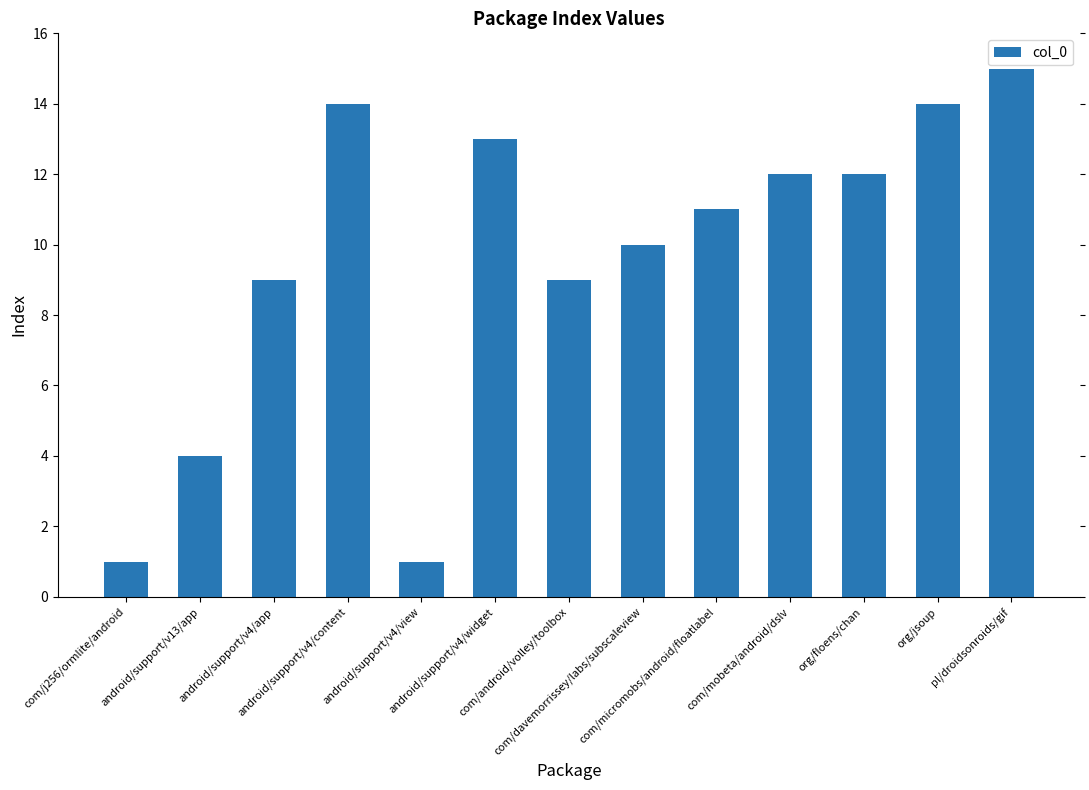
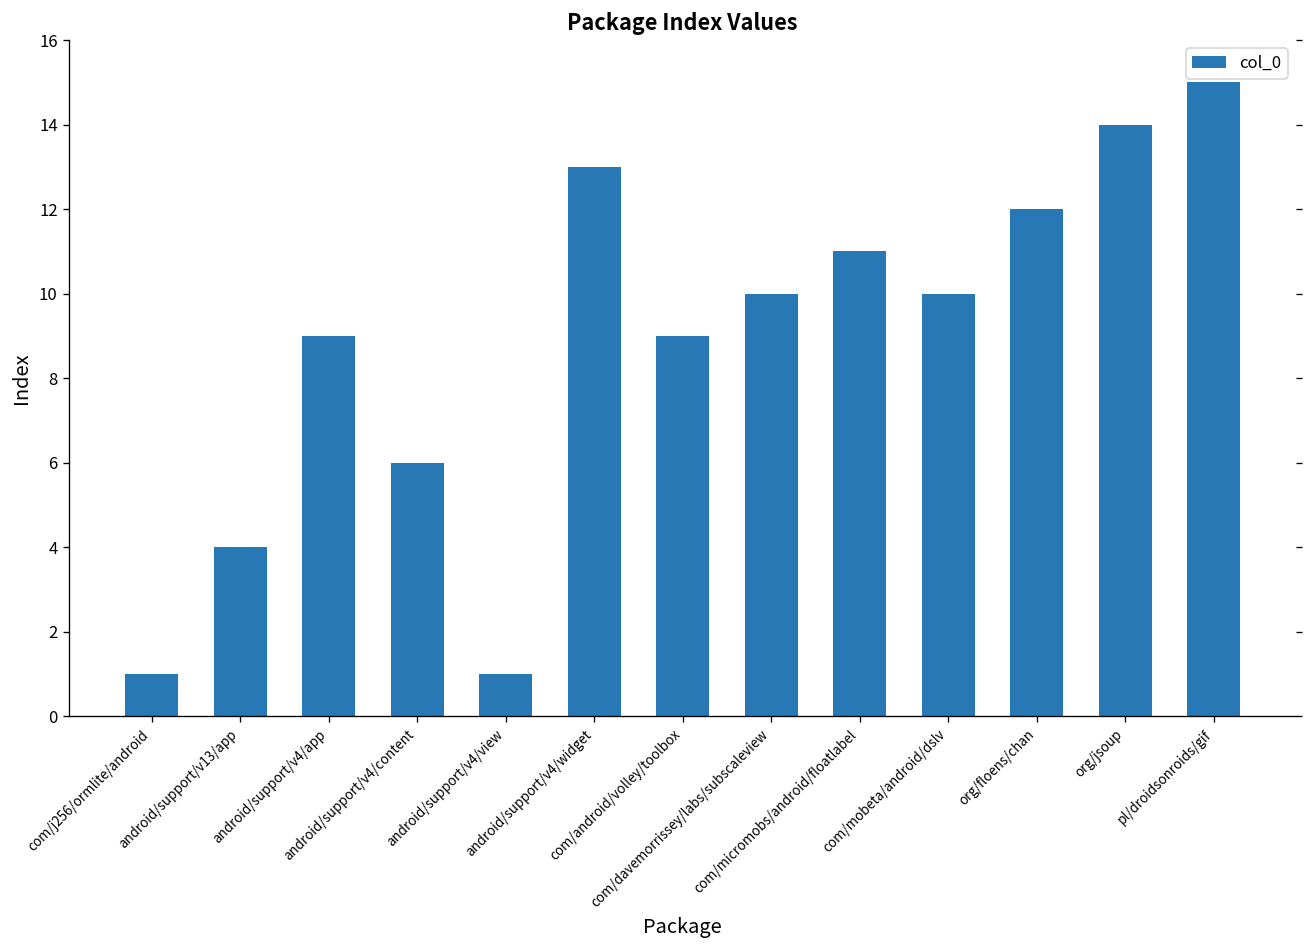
android/support/v4/content: 14 -> 6
com/mobeta/android/dslv: 12 -> 10
